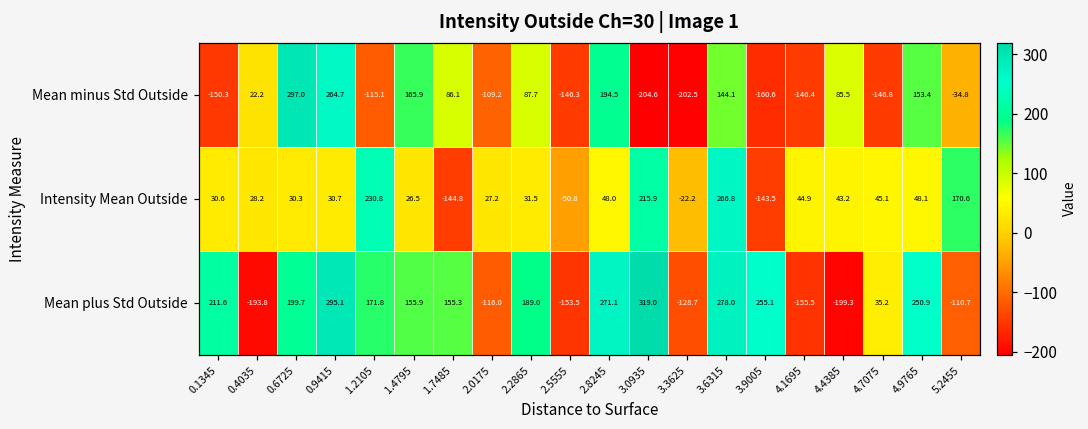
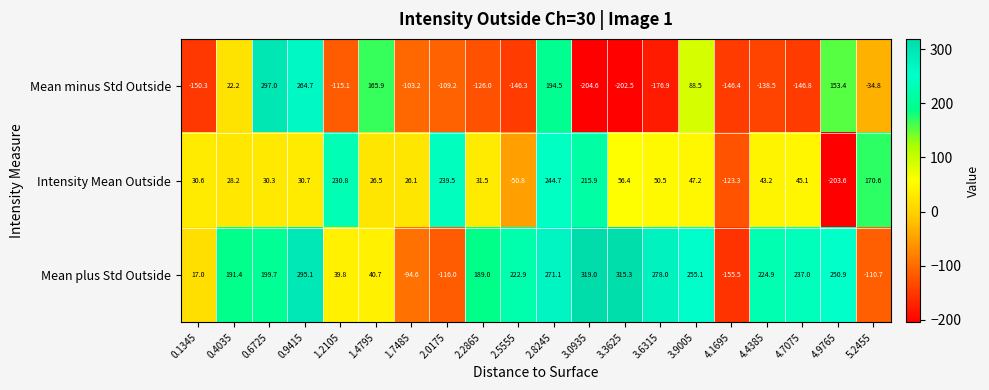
Mean minus Std Outside, 1.7485: 86.1 -> -103.2
Mean minus Std Outside, 2.2865: 87.7 -> -126.0
Mean minus Std Outside, 3.6315: 144.1 -> -176.9
Mean minus Std Outside, 3.9005: -160.6 -> 88.5
Mean minus Std Outside, 4.4385: 85.5 -> -138.5
Intensity Mean Outside, 1.7485: -144.8 -> 26.1
Intensity Mean Outside, 2.0175: 27.2 -> 239.5
Intensity Mean Outside, 2.8245: 48.0 -> 244.7
Intensity Mean Outside, 3.3625: -22.2 -> 56.4
Intensity Mean Outside, 3.6315: 266.8 -> 50.5
Intensity Mean Outside, 3.9005: -143.5 -> 47.2
Intensity Mean Outside, 4.1695: 44.9 -> -123.3
Intensity Mean Outside, 4.9765: 48.1 -> -203.6
Mean plus Std Outside, 0.1345: 211.6 -> 17.0
Mean plus Std Outside, 0.4035: -193.8 -> 191.4
Mean plus Std Outside, 1.2105: 171.8 -> 39.8
Mean plus Std Outside, 1.4795: 155.9 -> 40.7
Mean plus Std Outside, 1.7485: 155.3 -> -94.6
Mean plus Std Outside, 2.5555: -153.5 -> 222.9
Mean plus Std Outside, 3.3625: -128.7 -> 315.3
Mean plus Std Outside, 4.4385: -199.3 -> 224.9
Mean plus Std Outside, 4.7075: 35.2 -> 237.0
